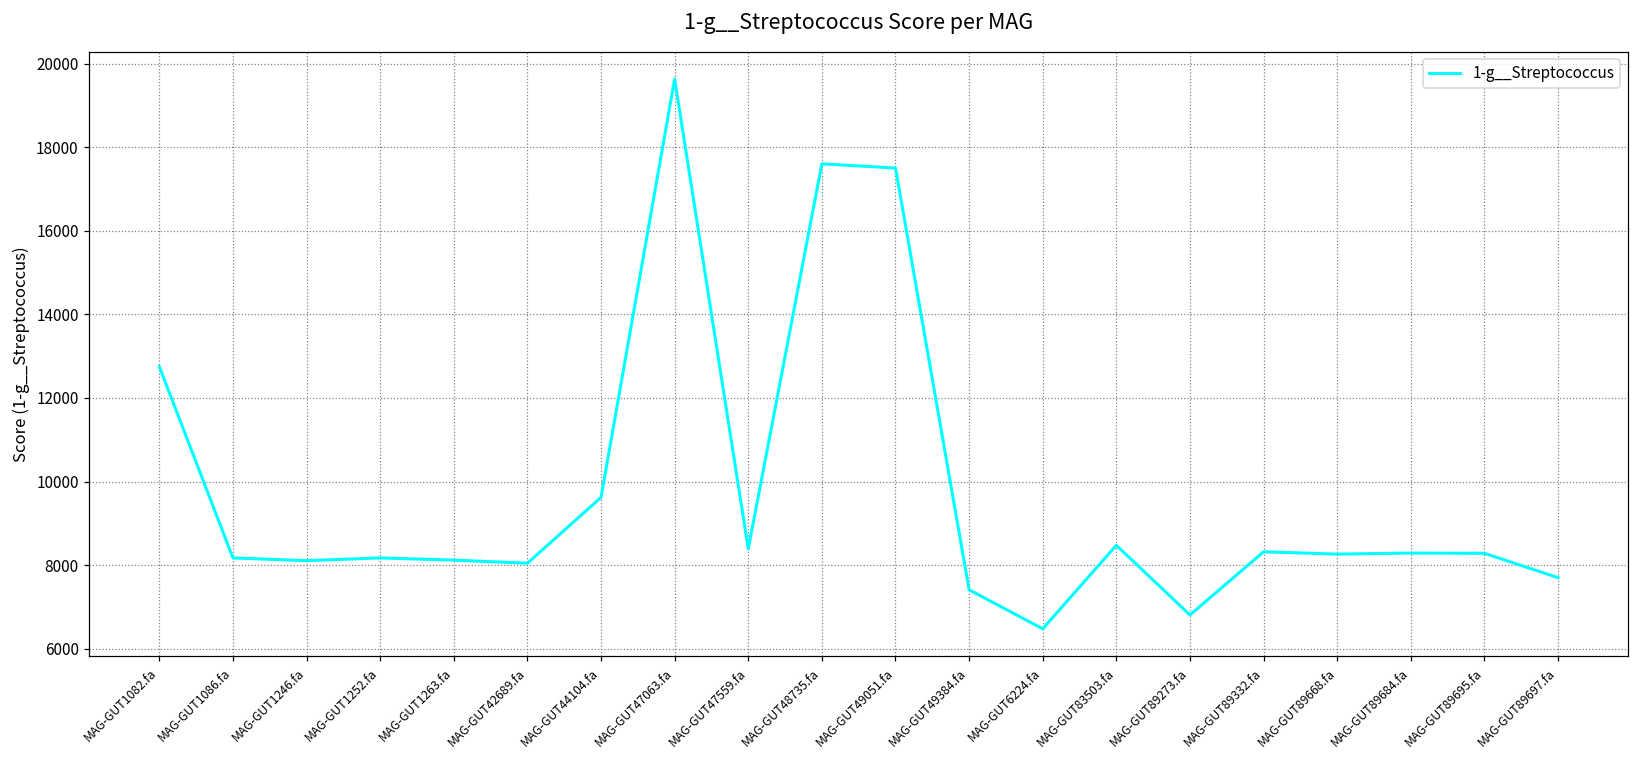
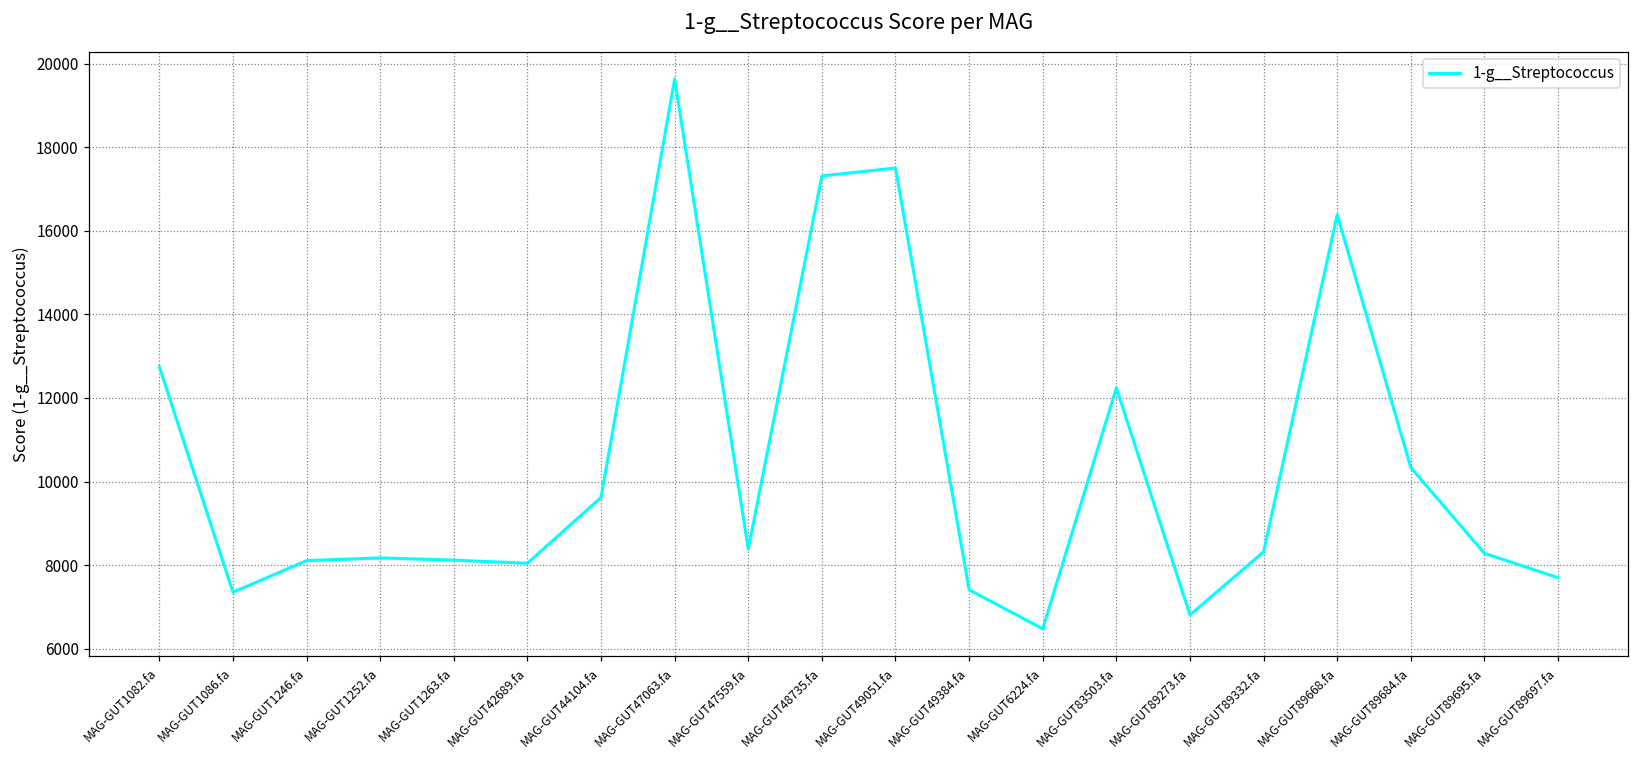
MAG-GUT1086.fa: 8200 -> 7400
MAG-GUT48735.fa: 17600 -> 17300
MAG-GUT83503.fa: 8500 -> 12200
MAG-GUT89668.fa: 8300 -> 16400
MAG-GUT89684.fa: 8300 -> 10300
